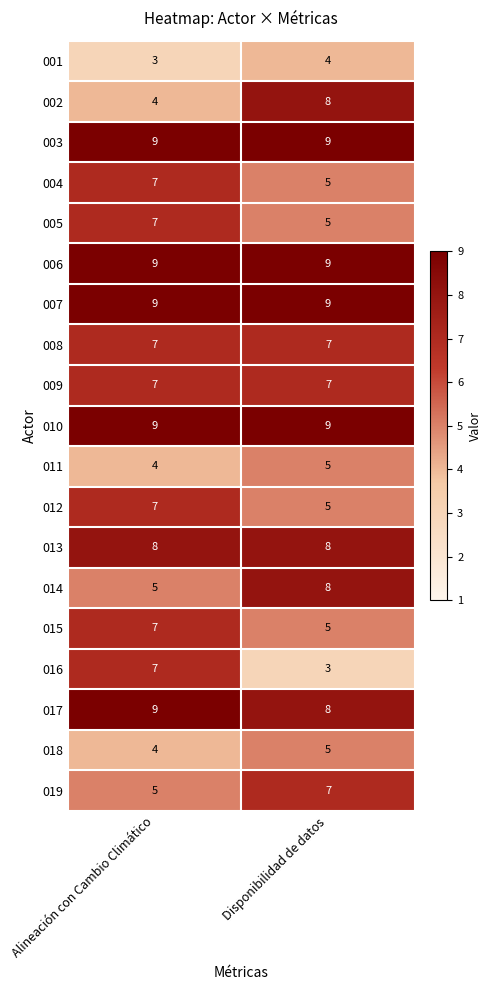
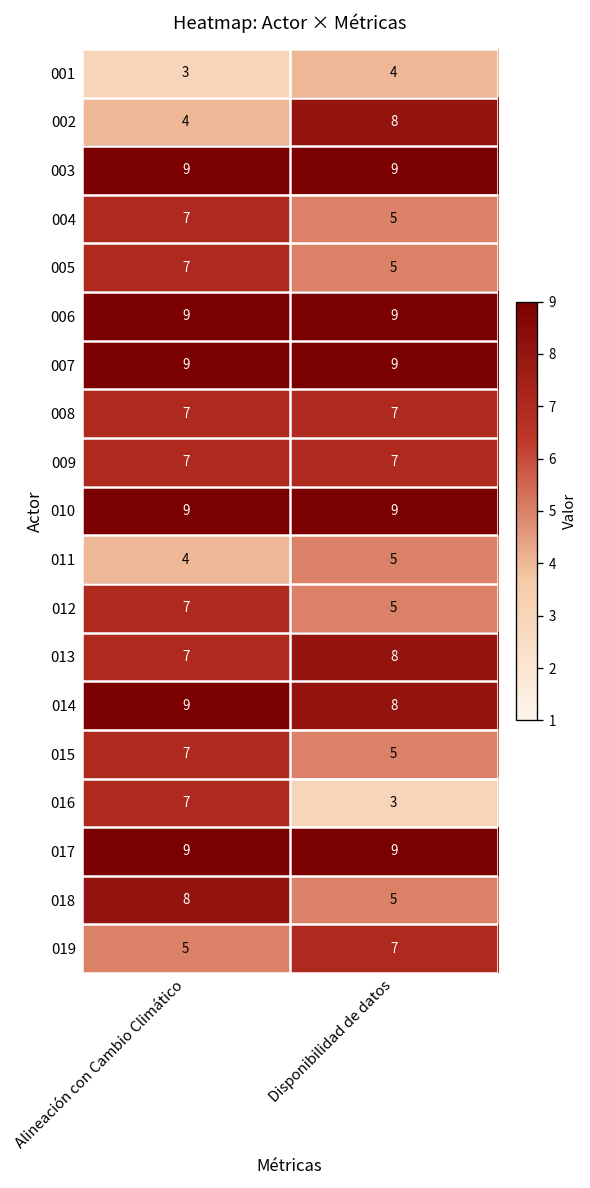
013, Alineación con Cambio Climático: 8 -> 7
014, Alineación con Cambio Climático: 5 -> 9
017, Disponibilidad de datos: 8 -> 9
018, Alineación con Cambio Climático: 4 -> 8
